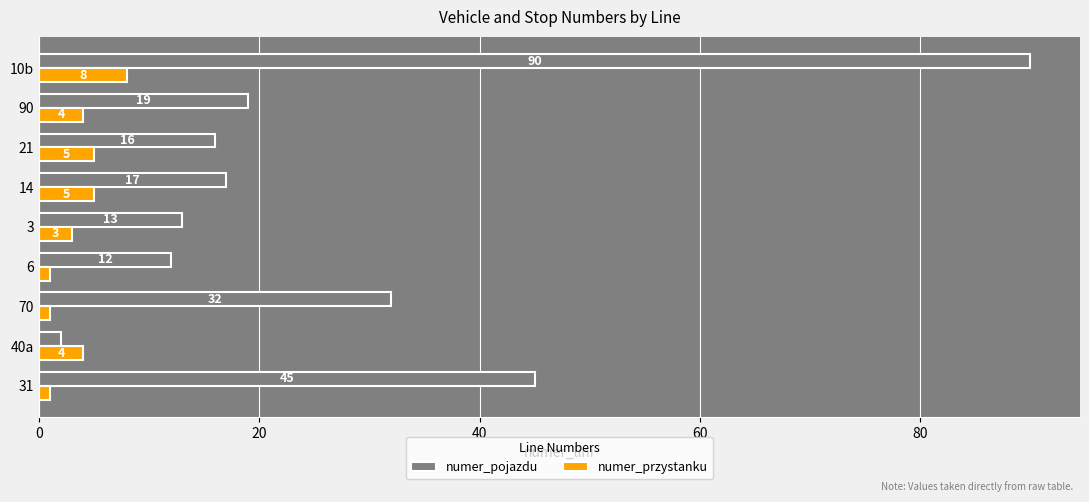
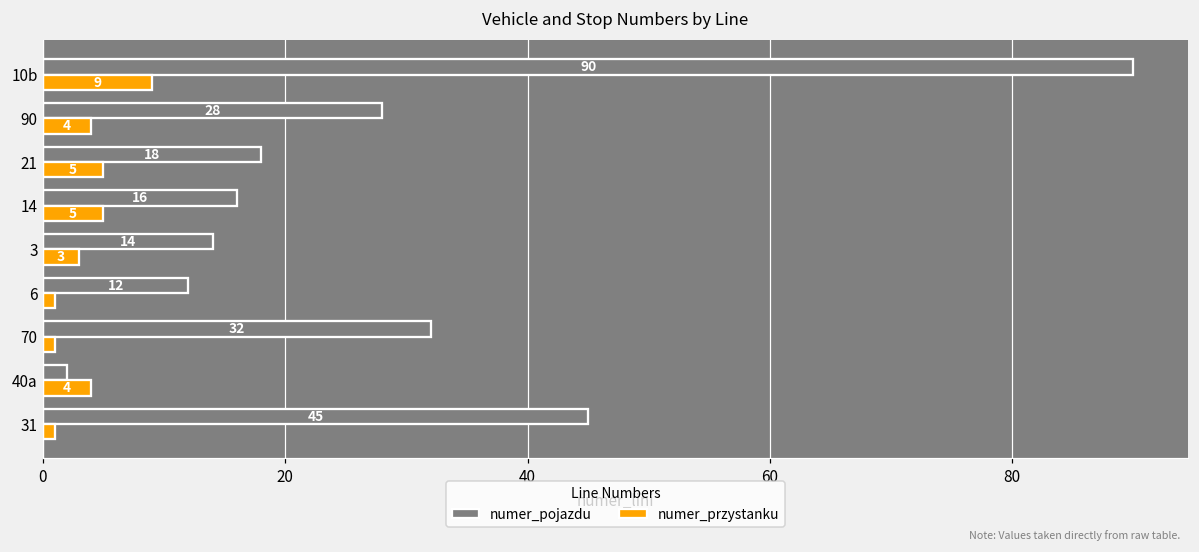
numer_przystanku, 10b: 8 -> 9
numer_pojazdu, 90: 19 -> 28
numer_pojazdu, 21: 16 -> 18
numer_pojazdu, 14: 17 -> 16
numer_pojazdu, 3: 13 -> 14
